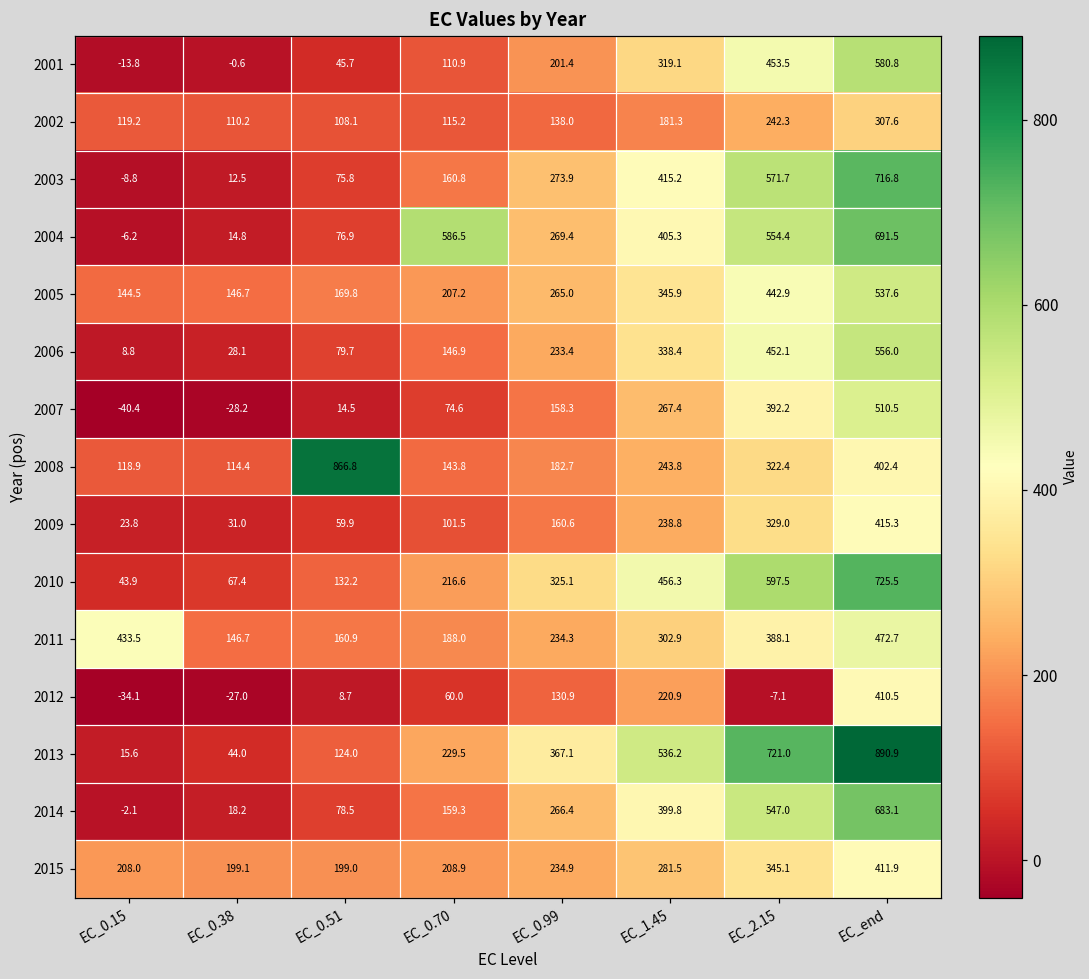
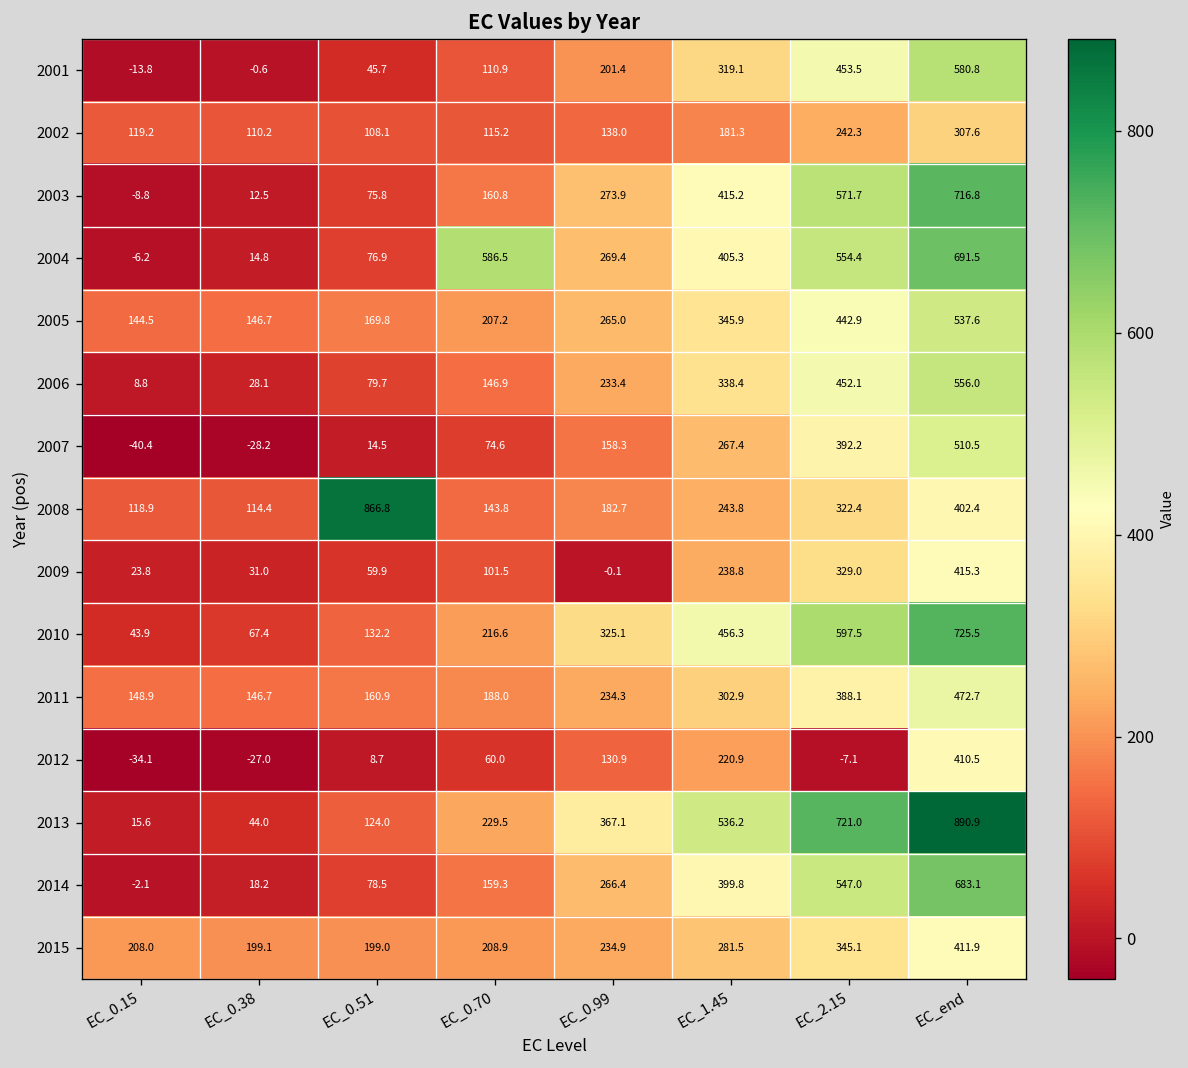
2009, EC_0.99: 160.6 -> -0.1
2011, EC_0.15: 433.5 -> 148.9
